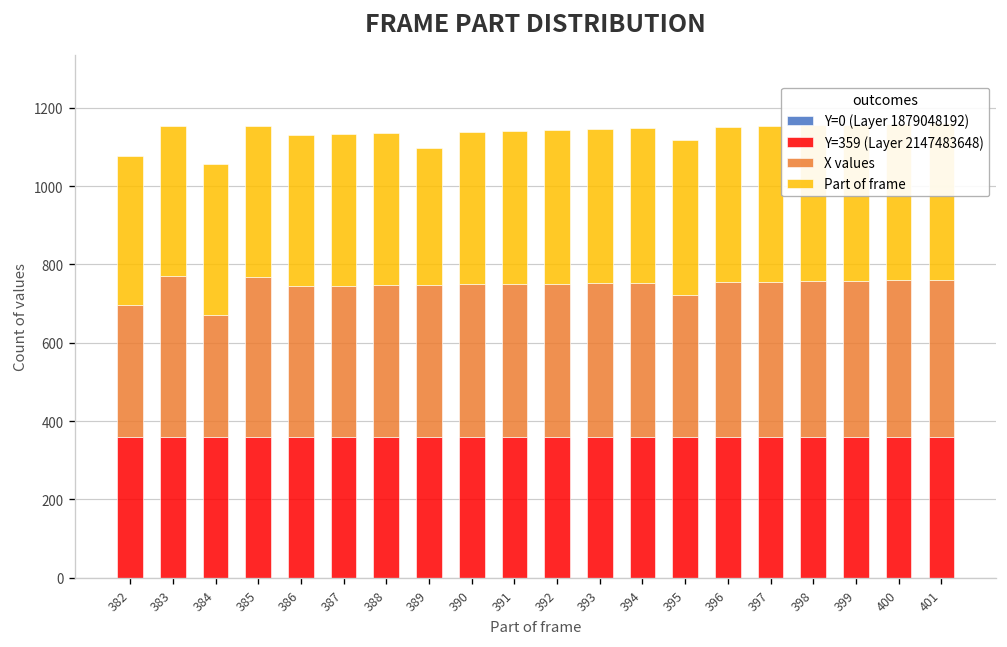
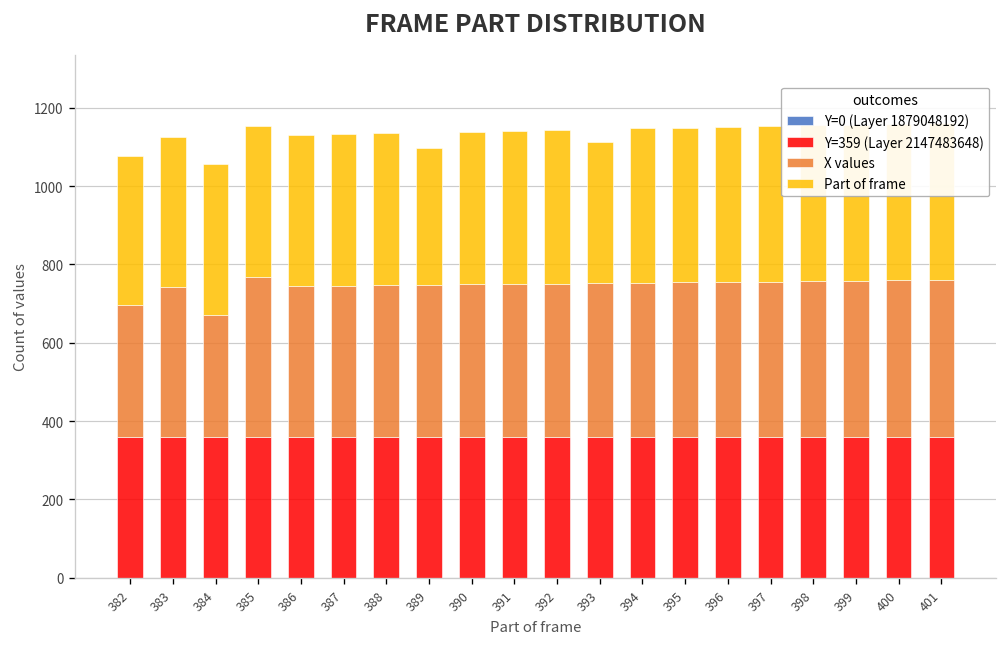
X values, 383: 410 -> 380
Part of frame, 393: 390 -> 360
X values, 395: 360 -> 400
